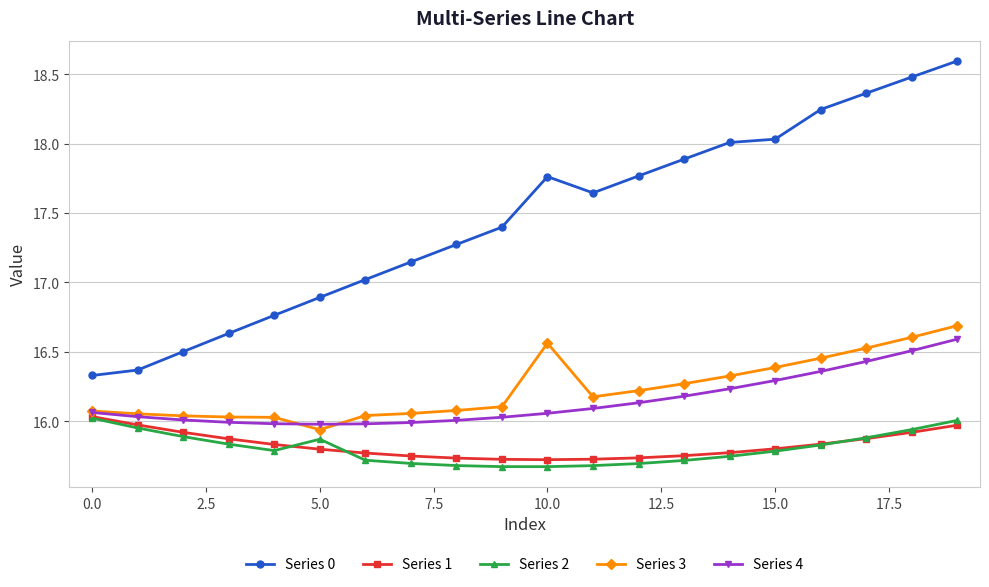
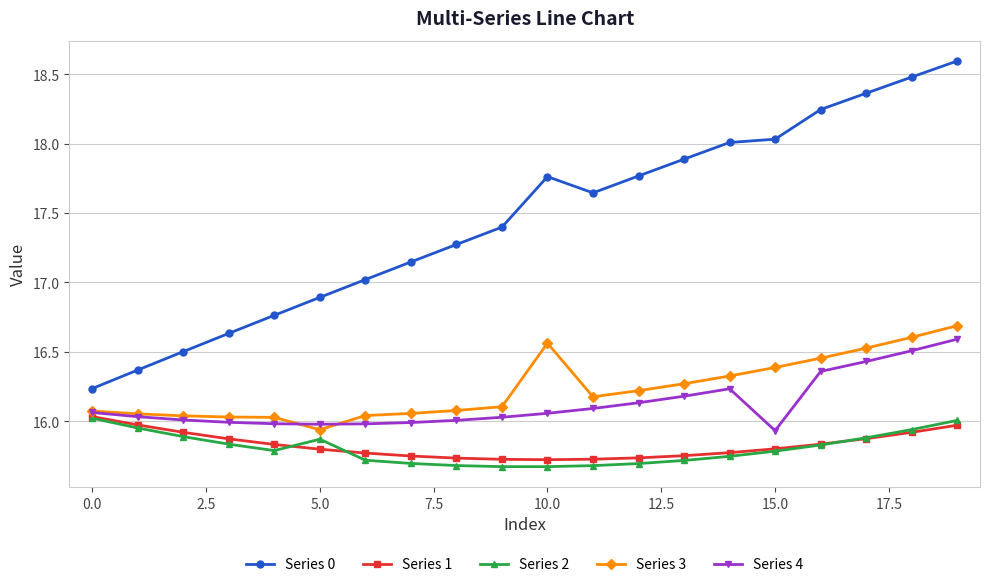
Series 0, 0.0: 16.33 -> 16.23
Series 4, 15.0: 16.29 -> 15.93
